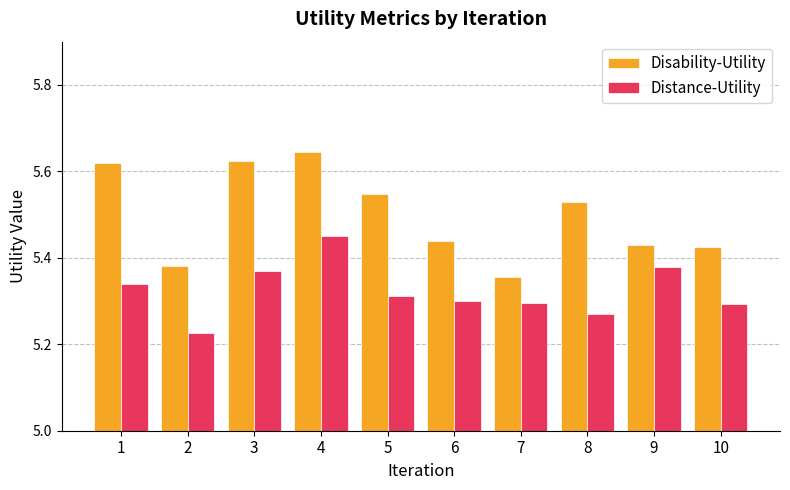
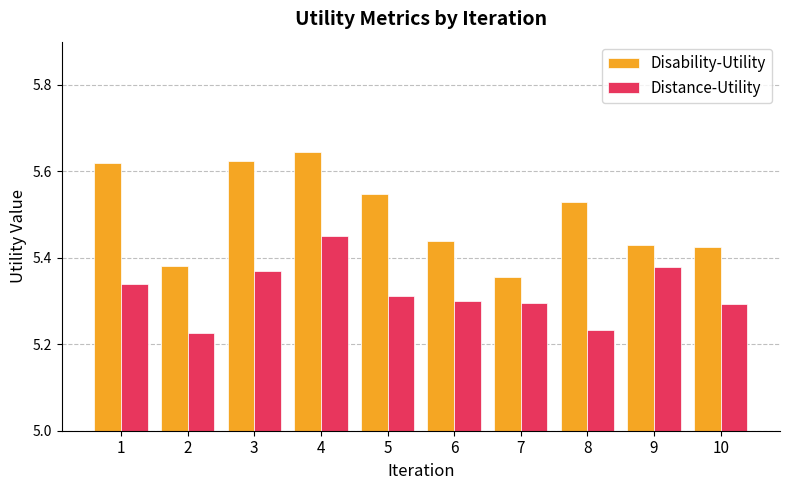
Distance-Utility, 8: 5.27 -> 5.23
